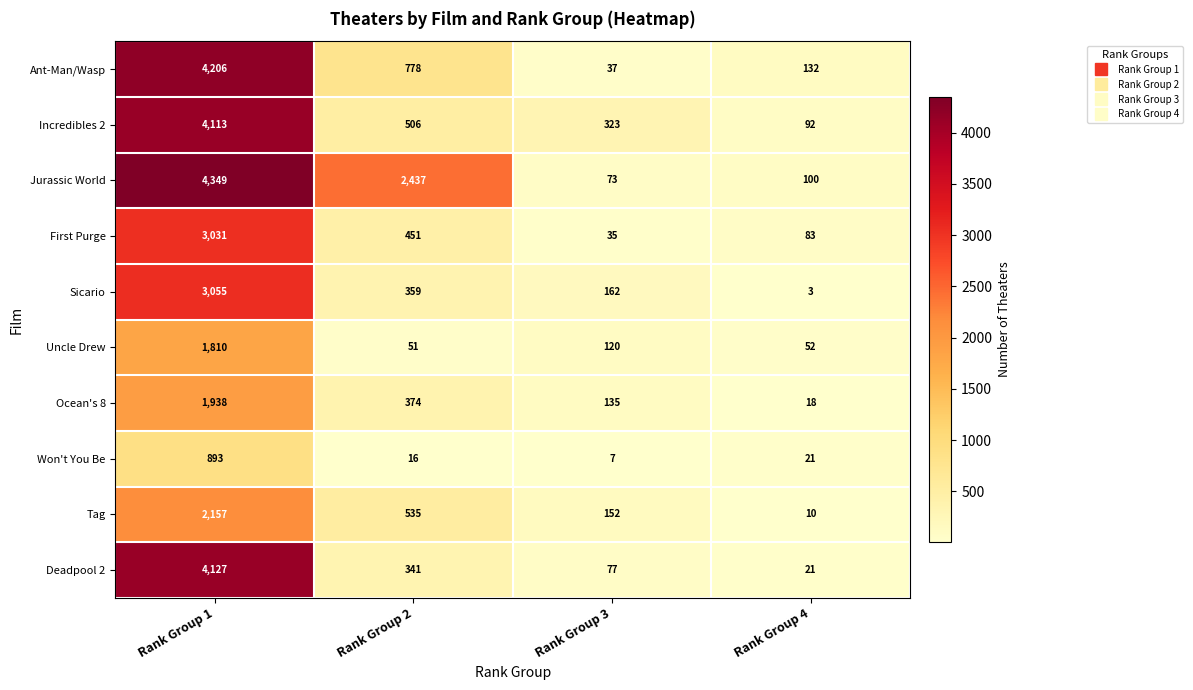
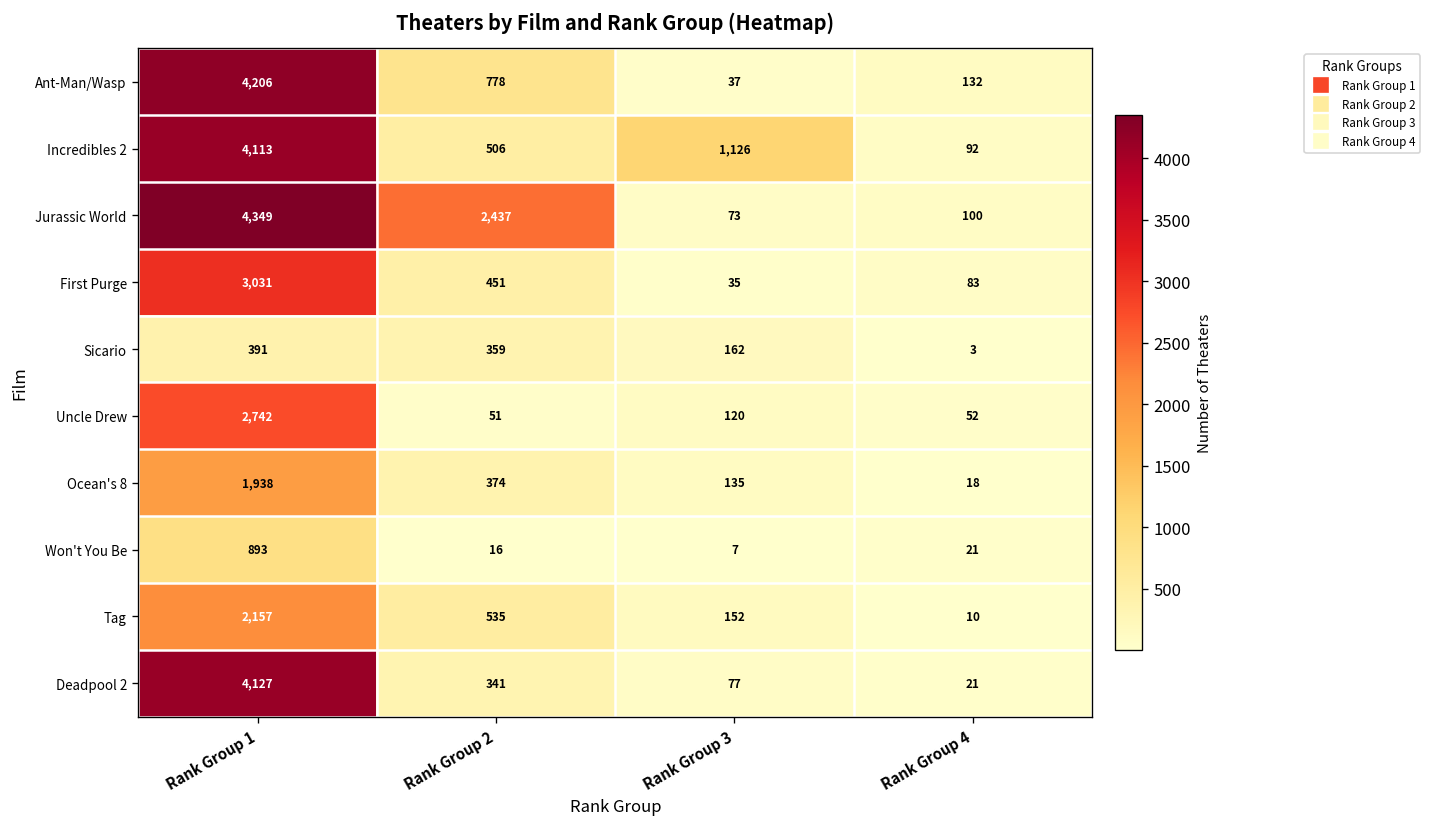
Incredibles 2, Rank Group 3: 323 -> 1,126
Sicario, Rank Group 1: 3,055 -> 391
Uncle Drew, Rank Group 1: 1,810 -> 2,742
